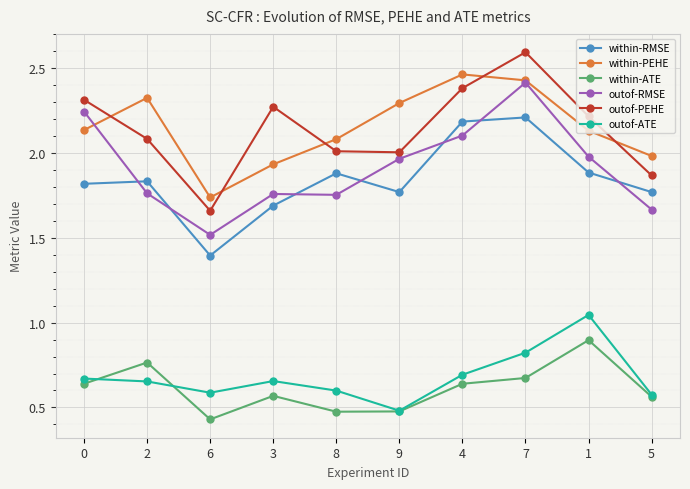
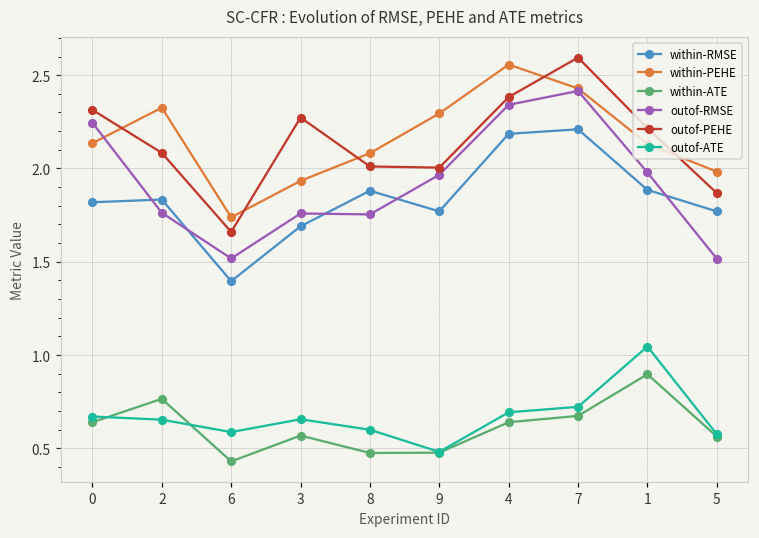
within-PEHE, 4: 2.46 -> 2.56
outof-RMSE, 4: 2.10 -> 2.34
outof-ATE, 7: 0.82 -> 0.72
outof-RMSE, 5: 1.67 -> 1.52
